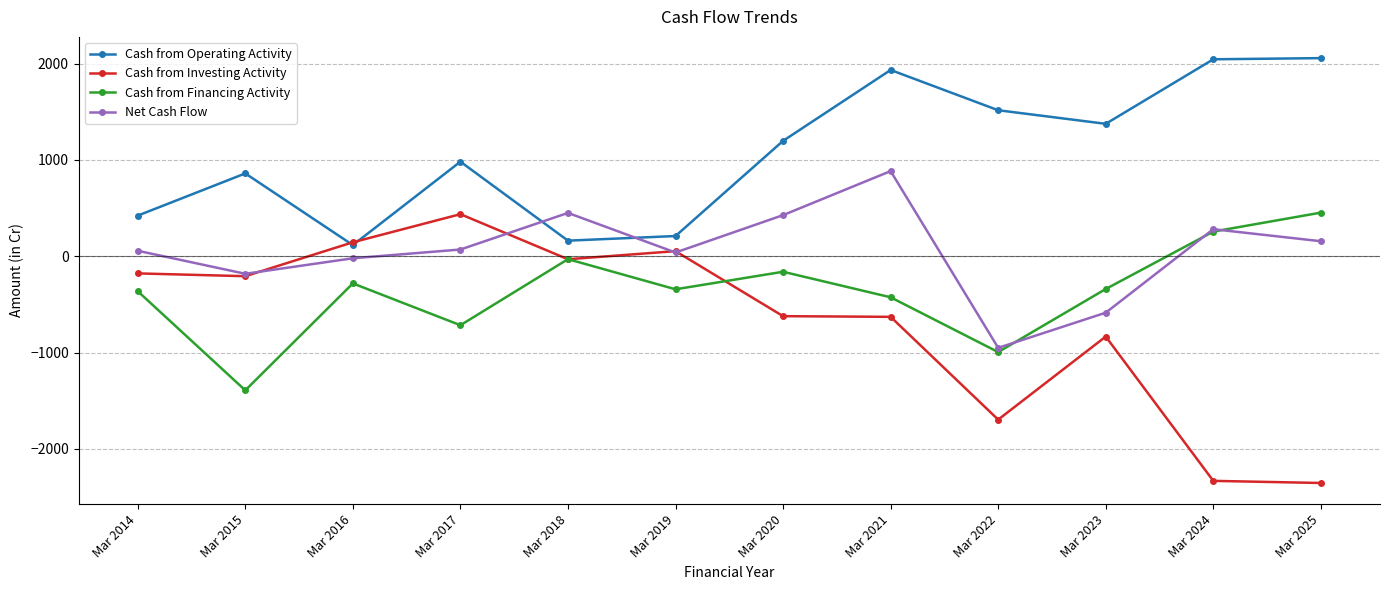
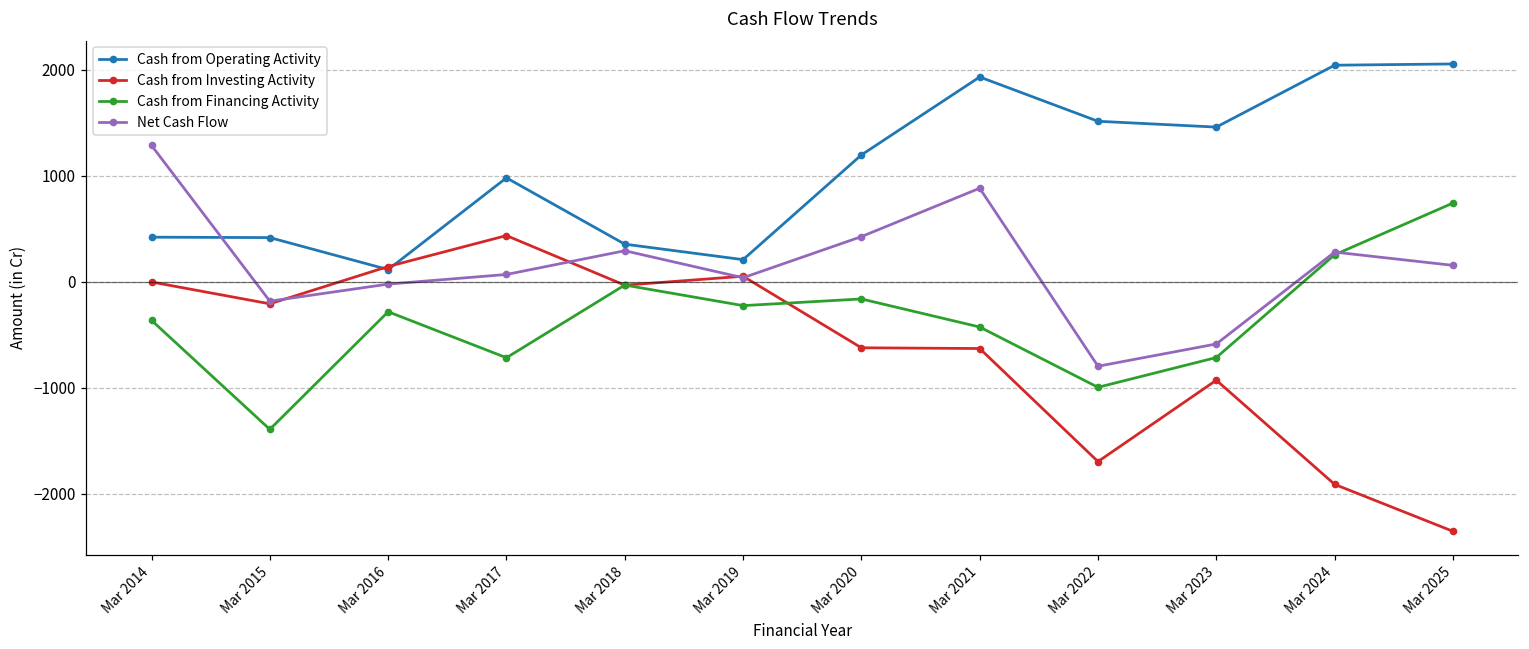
Cash from Investing Activity, Mar 2014: -200 -> 0
Net Cash Flow, Mar 2014: 100 -> 1300
Cash from Operating Activity, Mar 2015: 900 -> 400
Cash from Operating Activity, Mar 2018: 200 -> 400
Net Cash Flow, Mar 2018: 500 -> 300
Cash from Financing Activity, Mar 2019: -300 -> -200
Net Cash Flow, Mar 2022: -1000 -> -800
Cash from Operating Activity, Mar 2023: 1400 -> 1500
Cash from Investing Activity, Mar 2023: -800 -> -900
Cash from Financing Activity, Mar 2023: -300 -> -700
Cash from Investing Activity, Mar 2024: -2300 -> -1900
Cash from Financing Activity, Mar 2025: 500 -> 700
